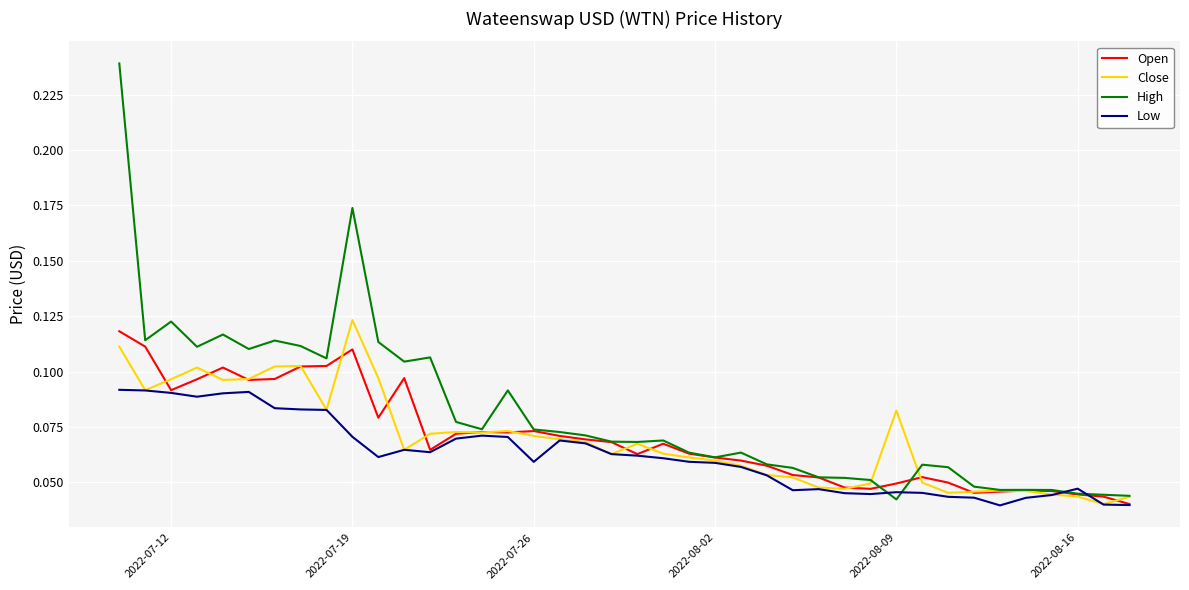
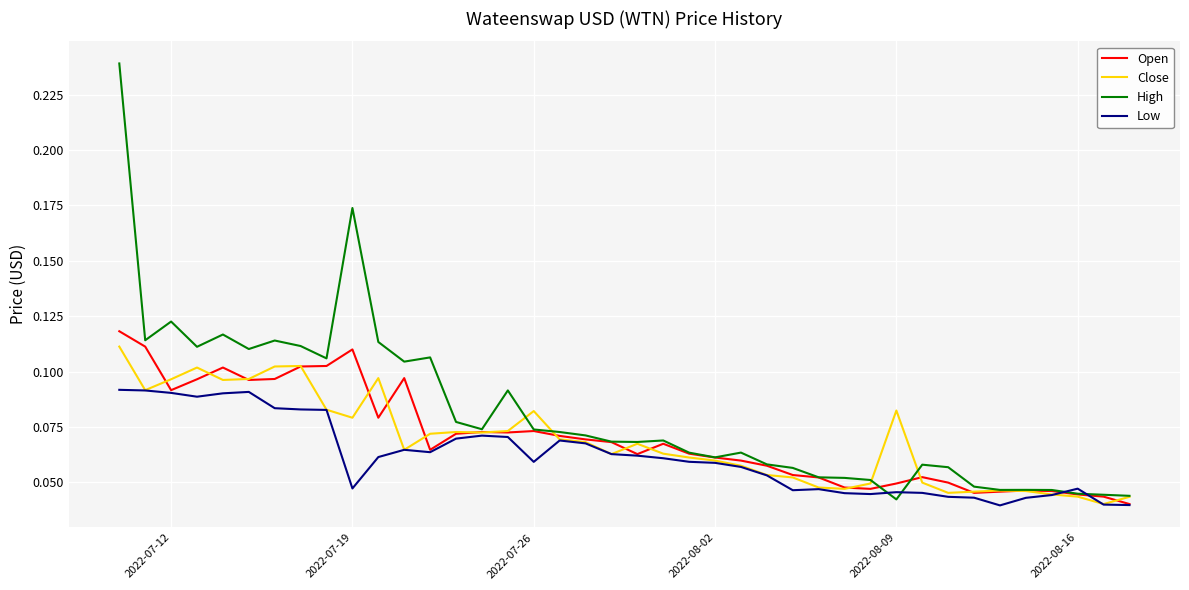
Close, 2022-07-19: 0.123 -> 0.079
Low, 2022-07-19: 0.071 -> 0.047
Close, 2022-07-26: 0.071 -> 0.082
